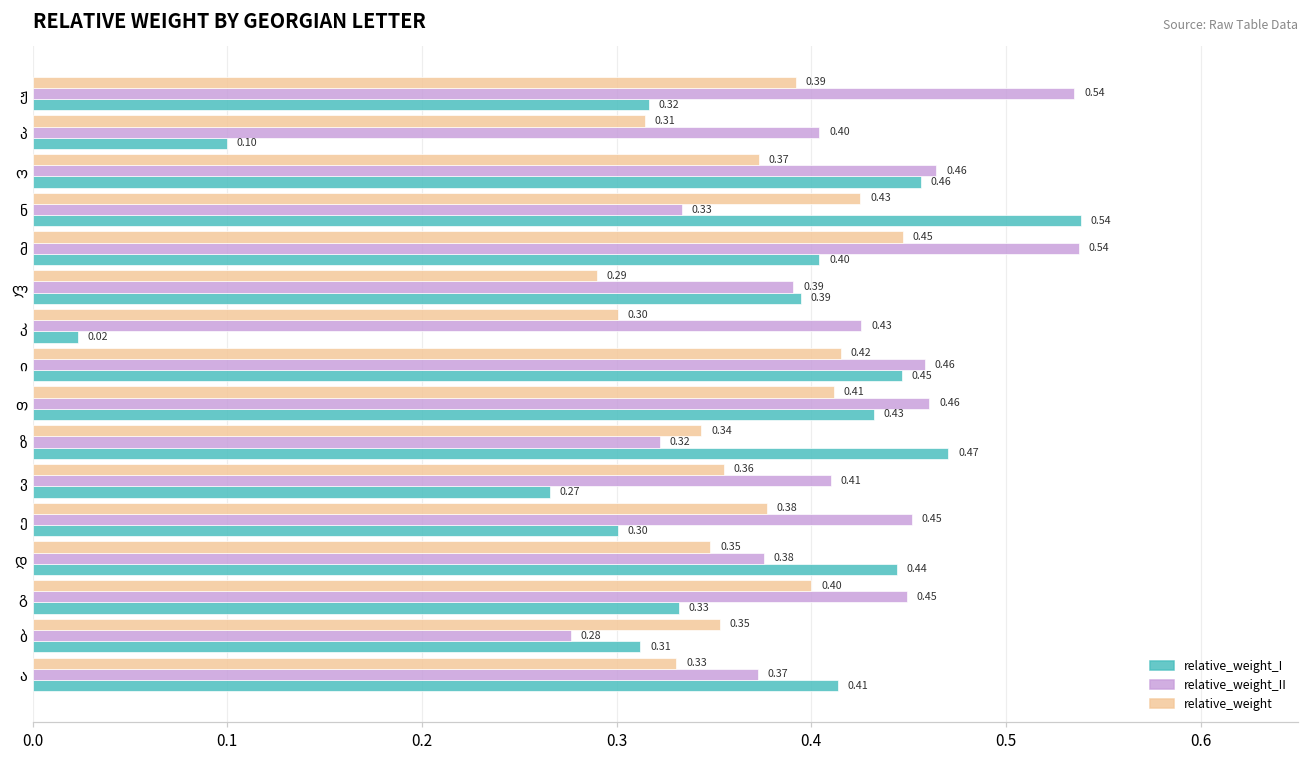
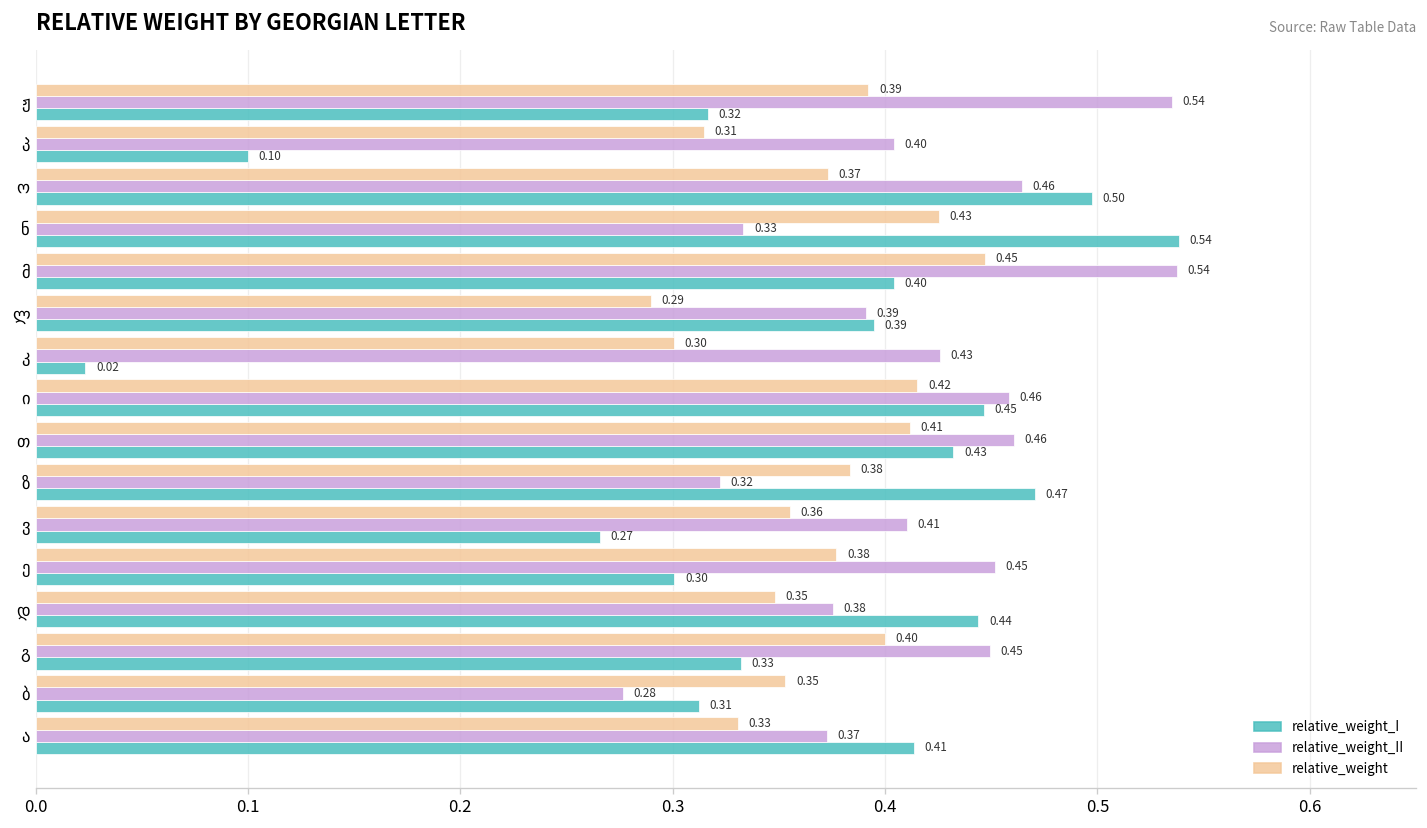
relative_weight_I, ო: 0.46 -> 0.50
relative_weight, ზ: 0.34 -> 0.38
